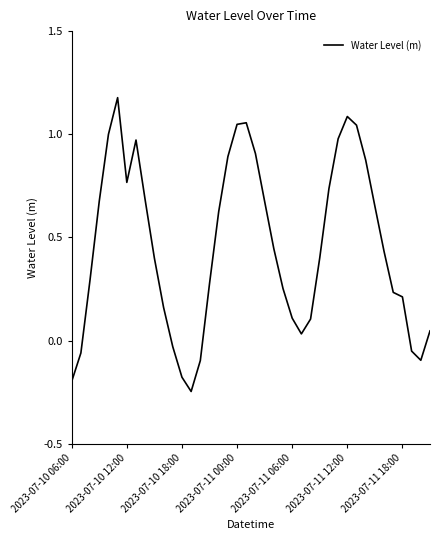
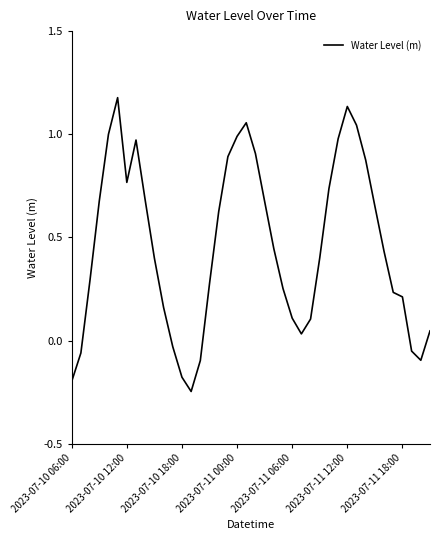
2023-07-11 00:00: 1.05 -> 0.99
2023-07-11 12:00: 1.09 -> 1.13
